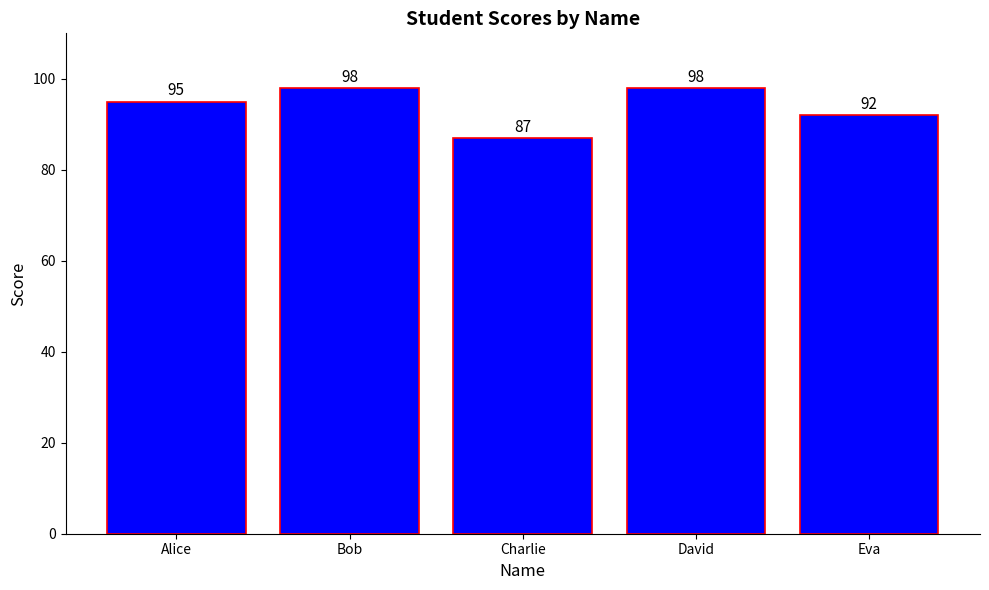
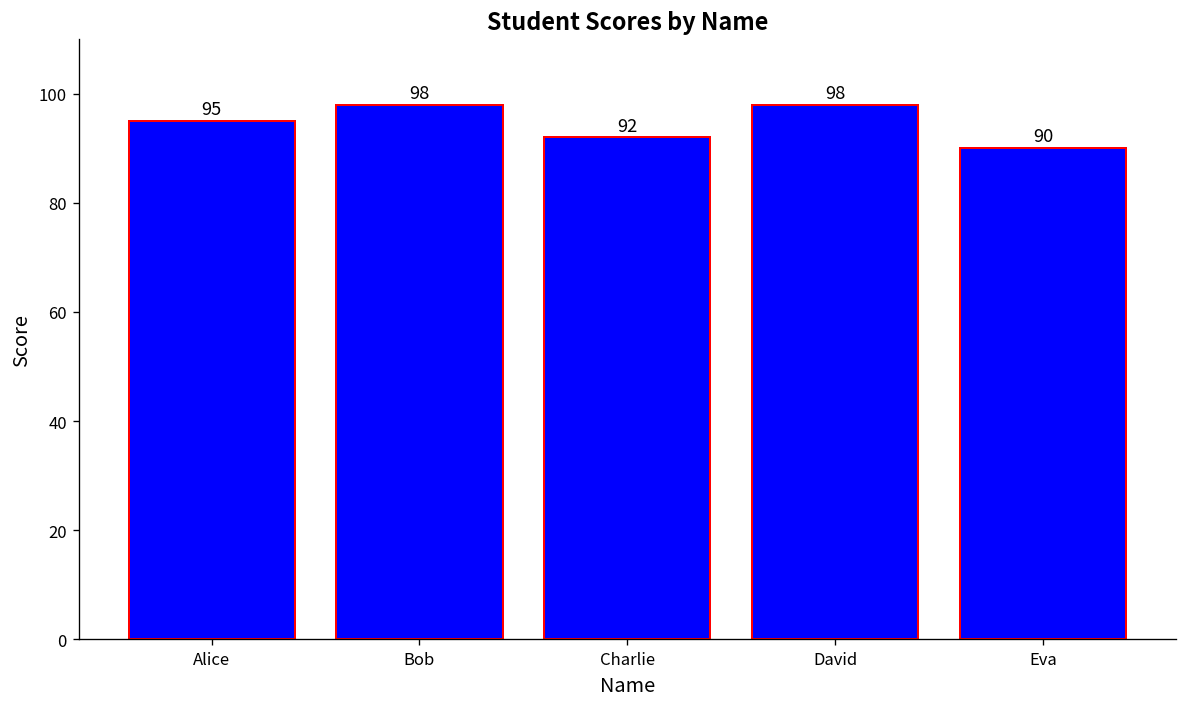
Charlie: 87 -> 92
Eva: 92 -> 90
